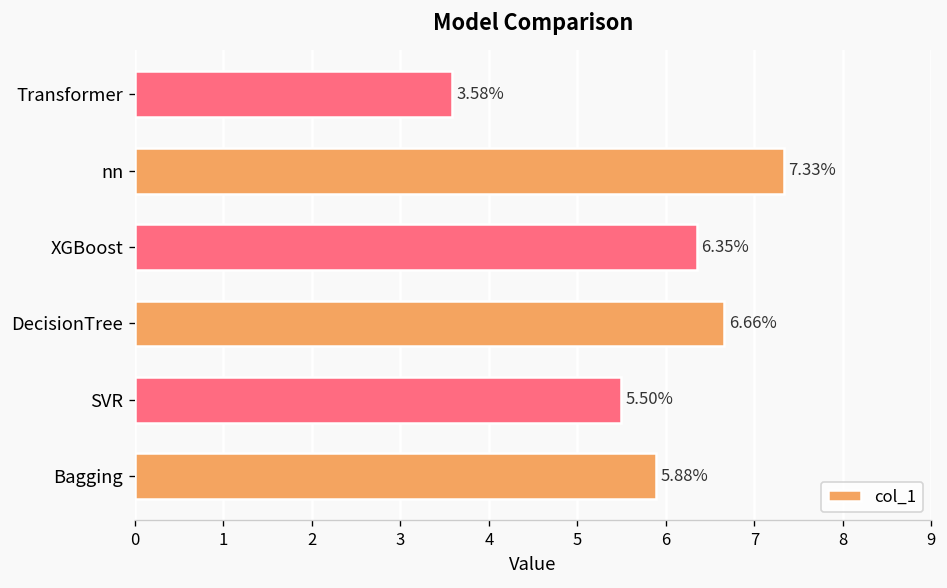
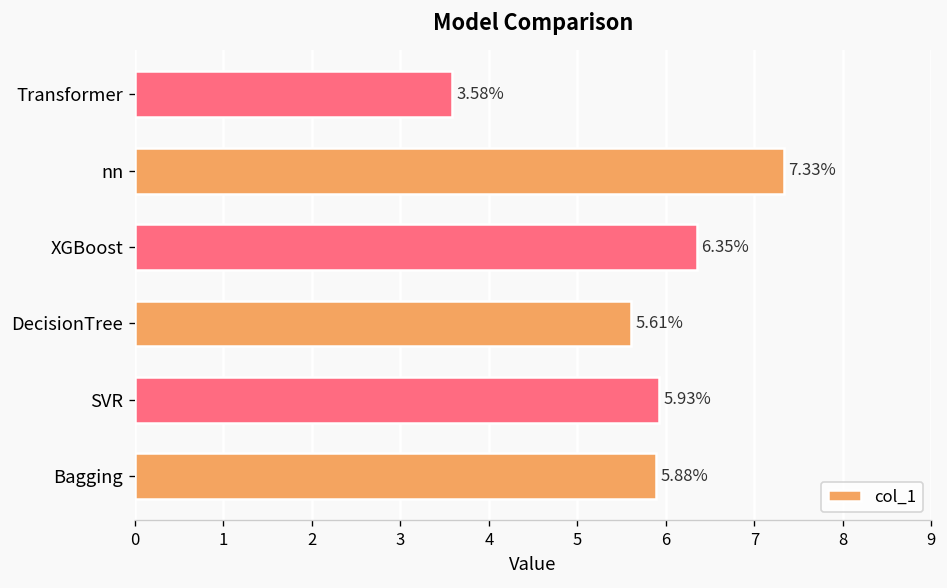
DecisionTree: 6.66% -> 5.61%
SVR: 5.50% -> 5.93%
